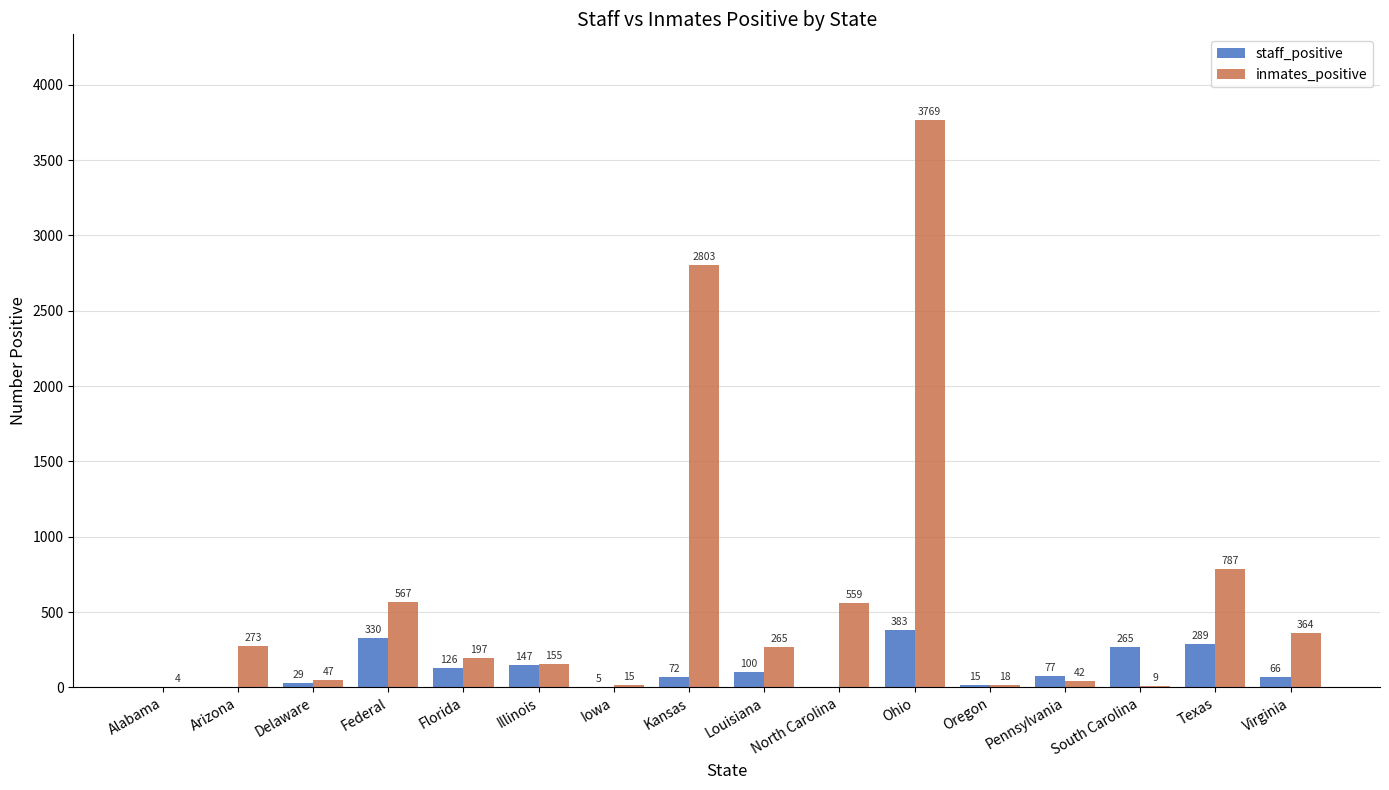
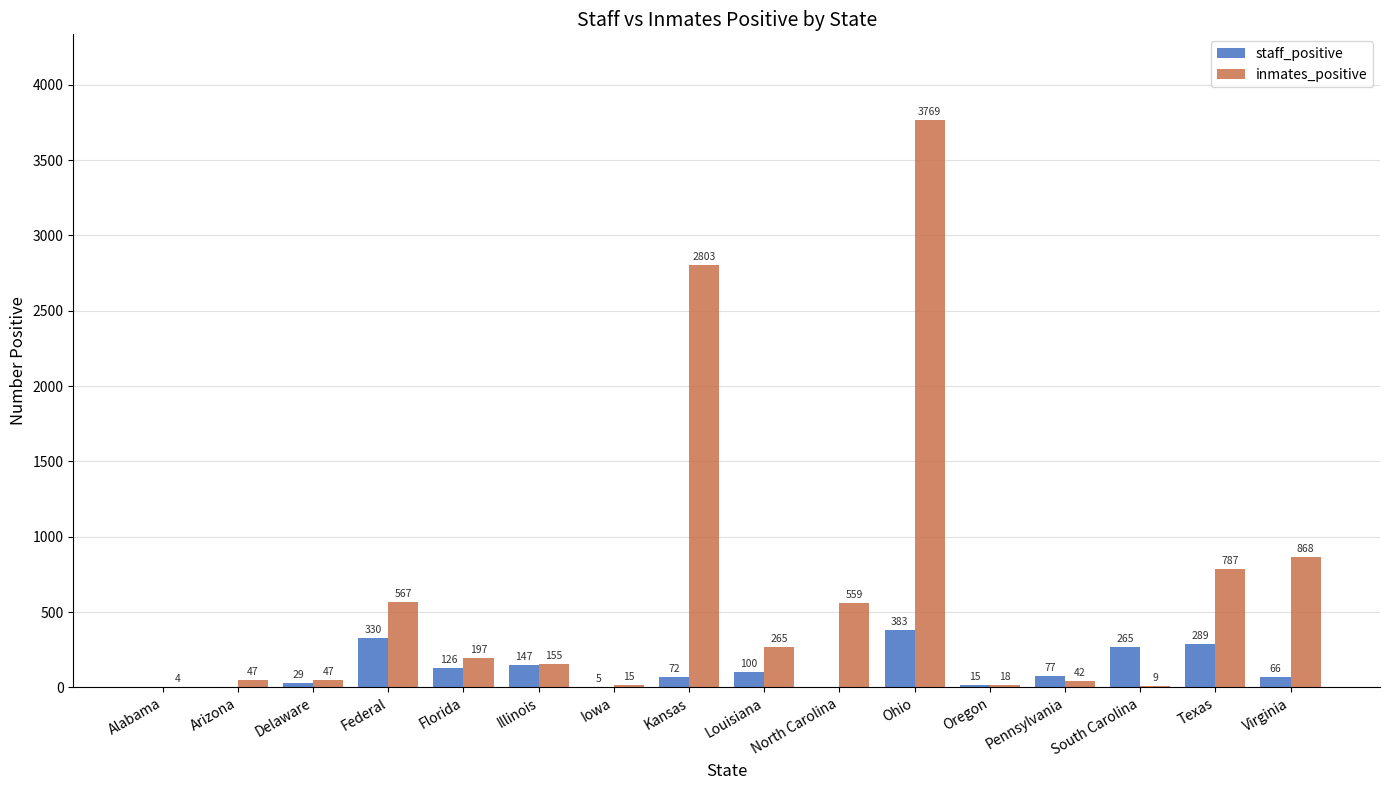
inmates_positive, Arizona: 273 -> 47
inmates_positive, Virginia: 364 -> 868
